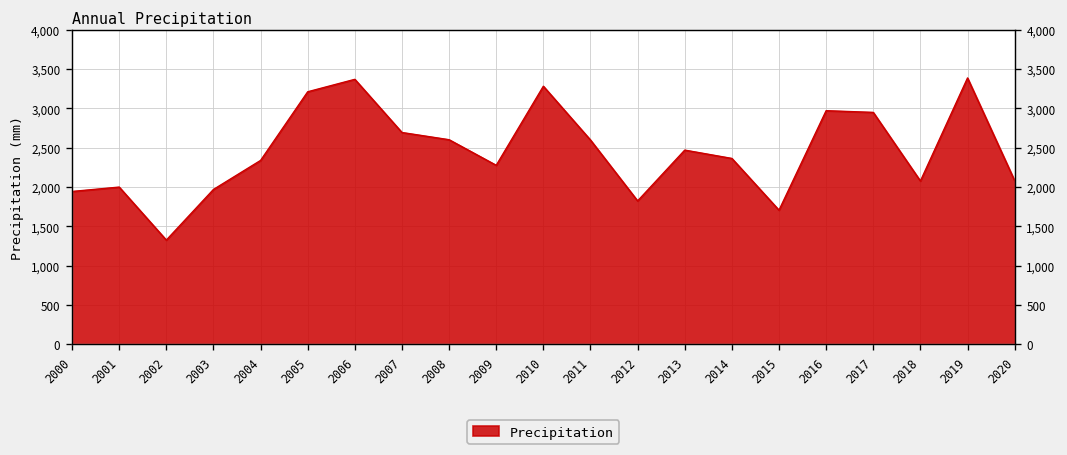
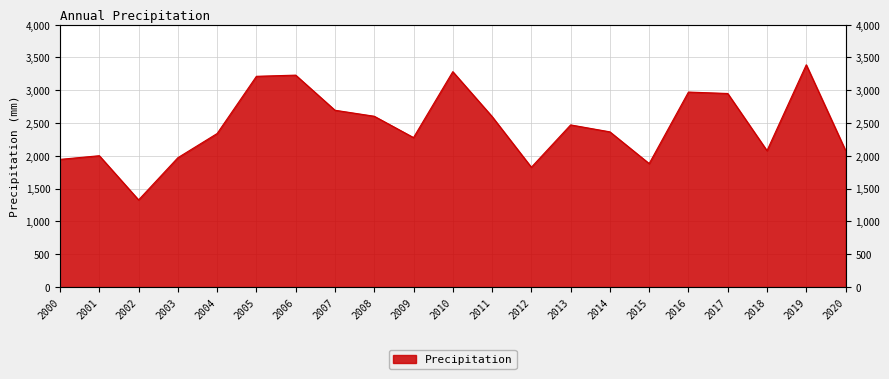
2006: 3,400 -> 3,200
2015: 1,700 -> 1,900
